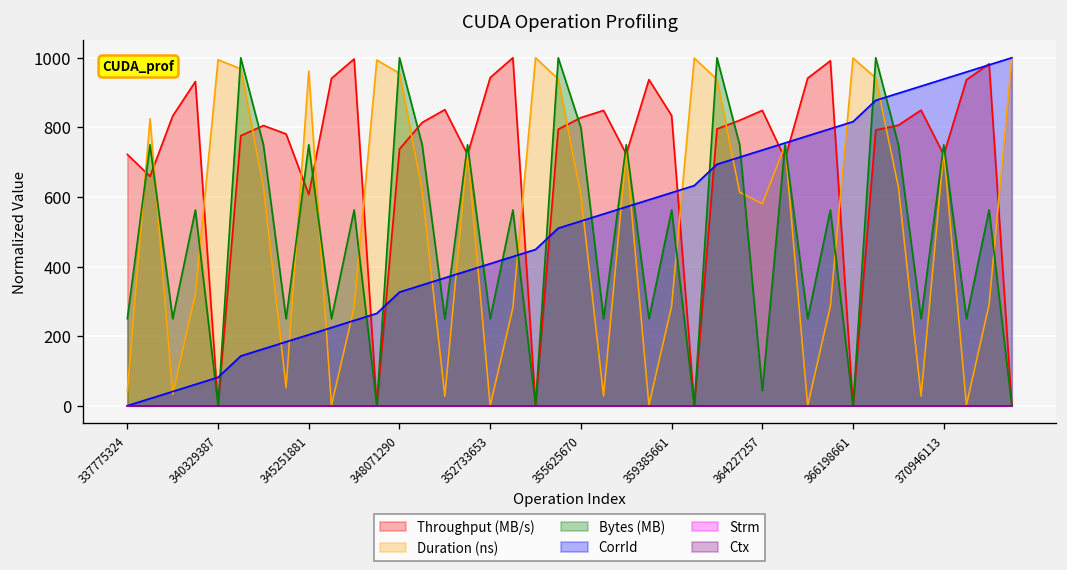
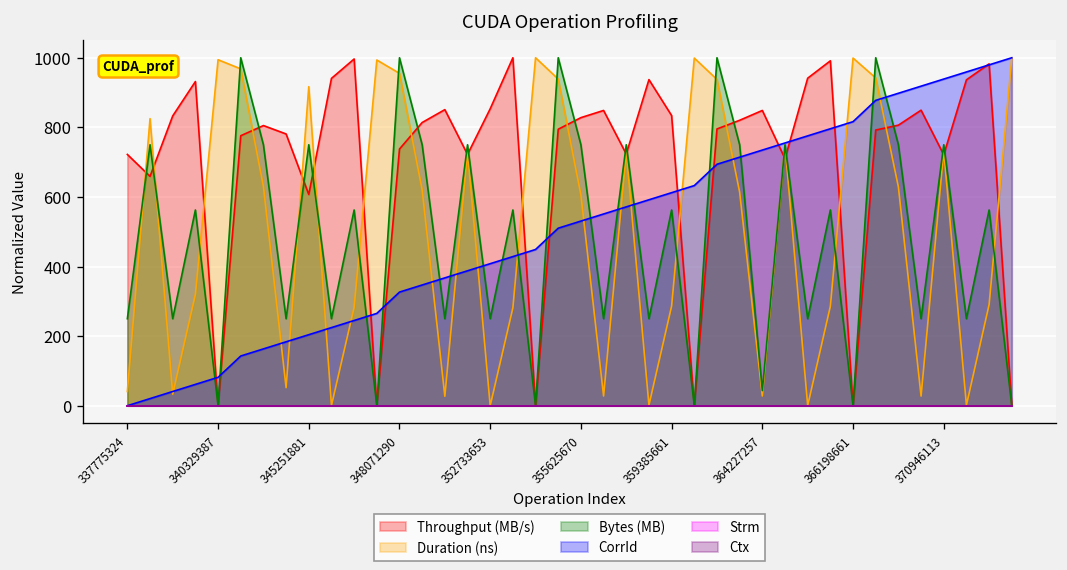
Duration (ns), 345251881: 960 -> 920
Throughput (MB/s), 352733653: 940 -> 850
Bytes (MB), 355625670: 800 -> 750
Duration (ns), 364227257: 580 -> 30
